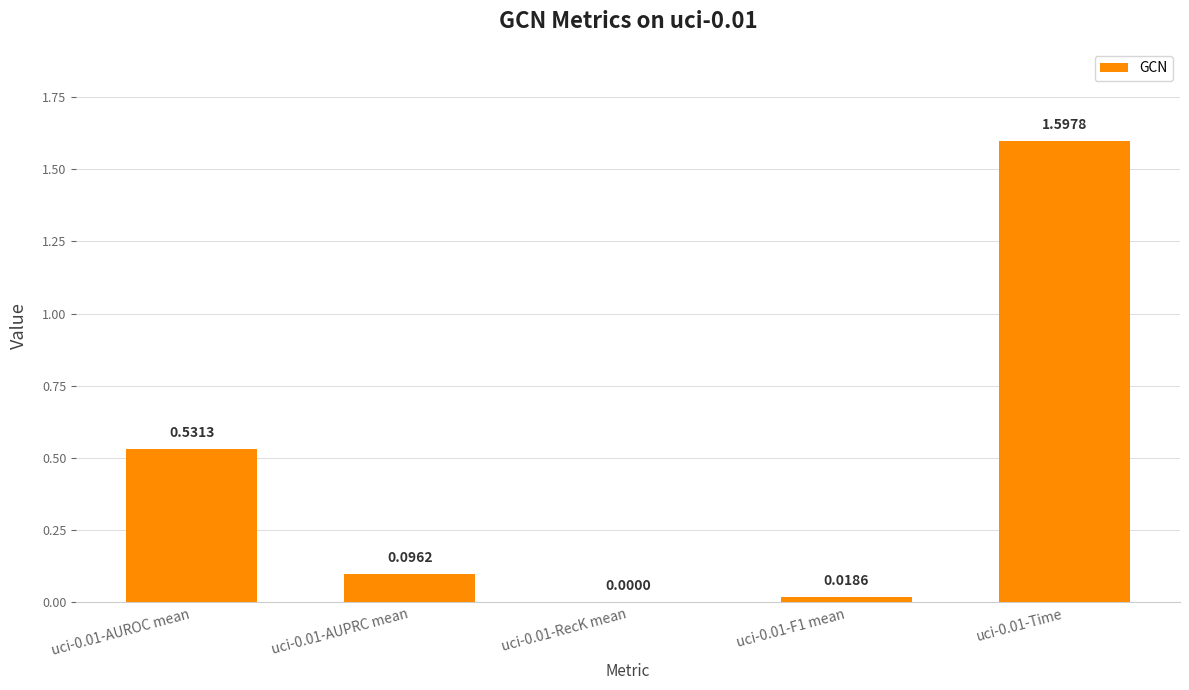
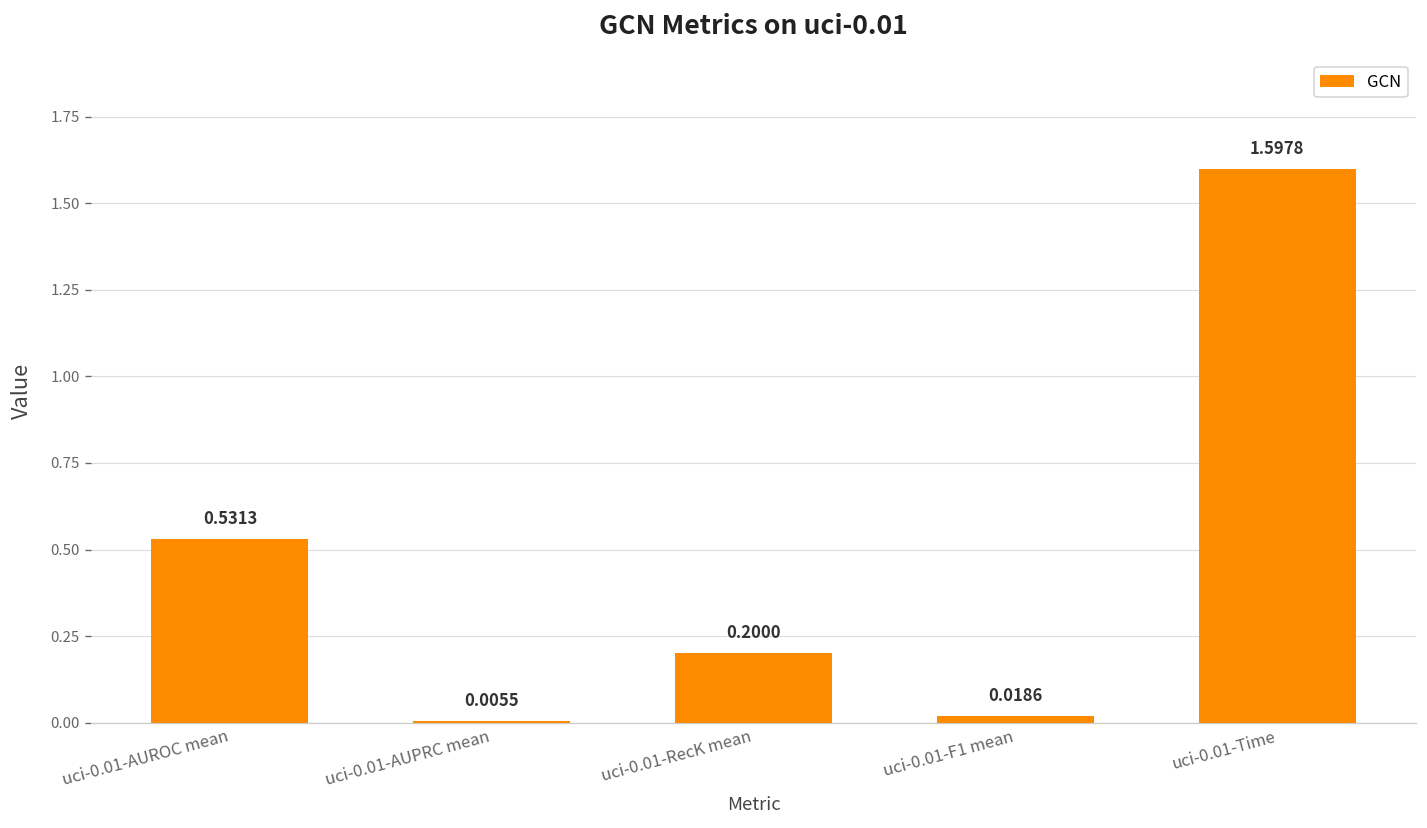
uci-0.01-AUPRC mean: 0.0962 -> 0.0055
uci-0.01-RecK mean: 0.0000 -> 0.2000
